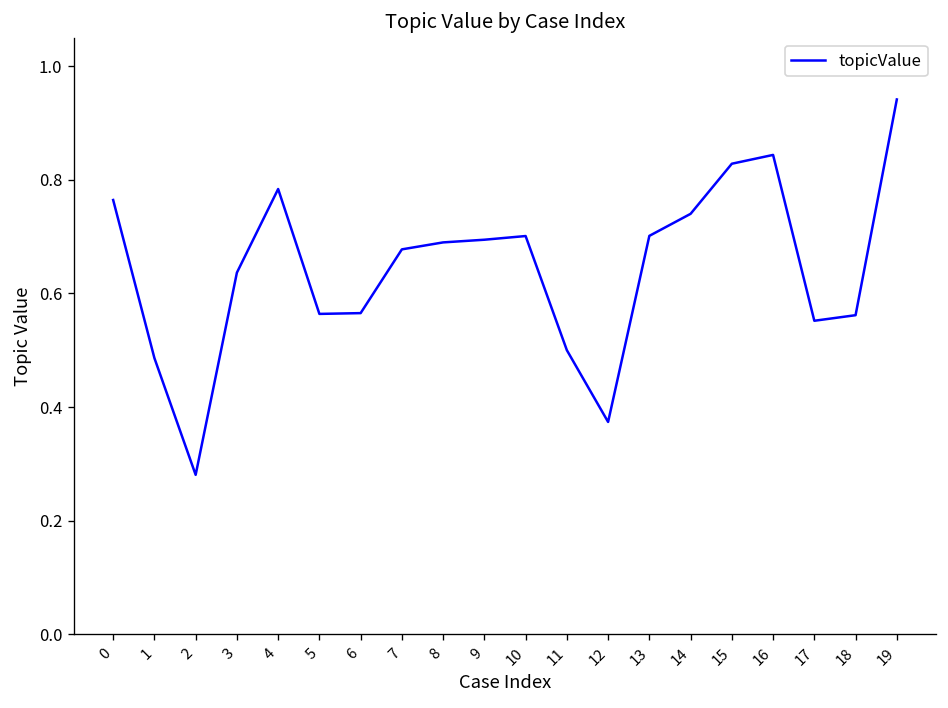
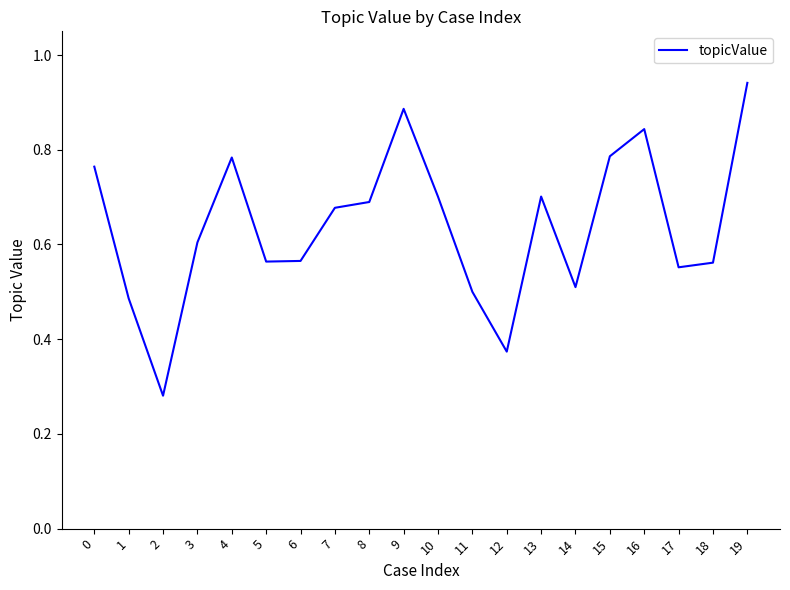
3: 0.64 -> 0.60
9: 0.69 -> 0.89
14: 0.74 -> 0.51
15: 0.83 -> 0.79
